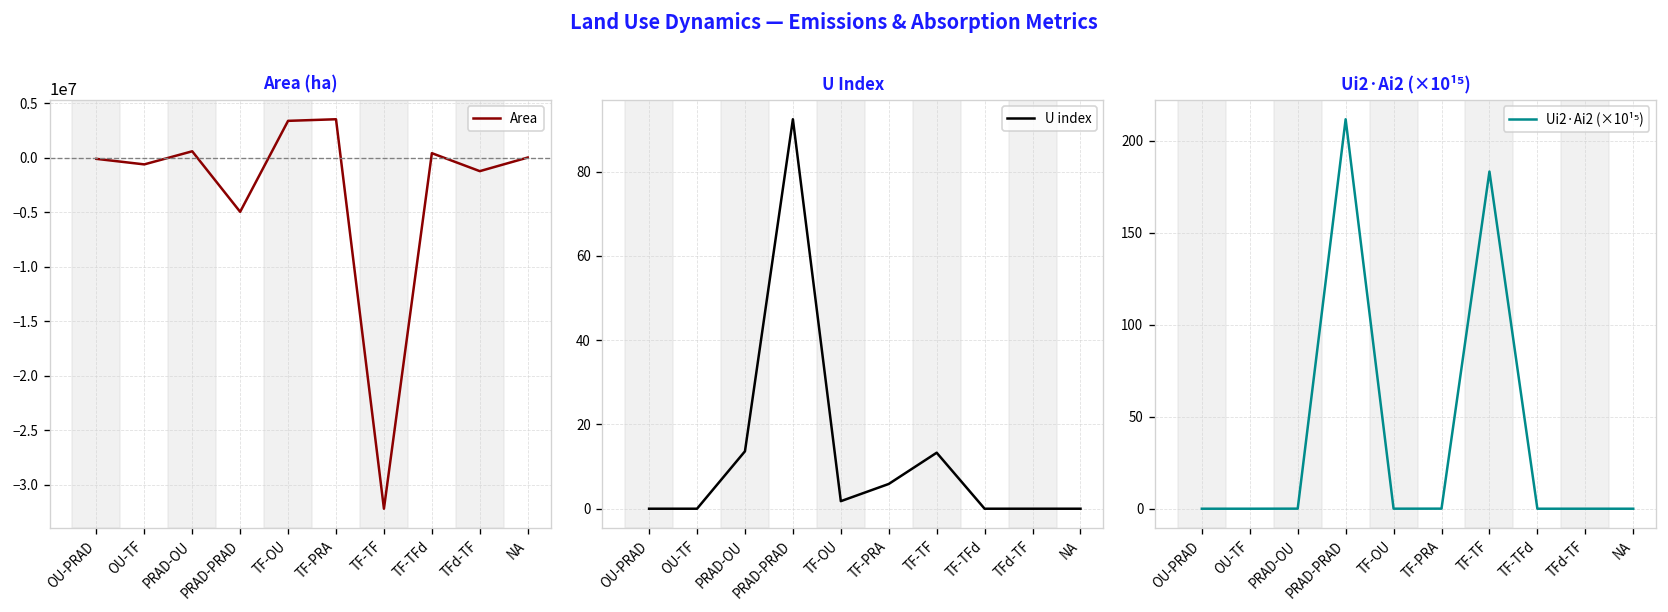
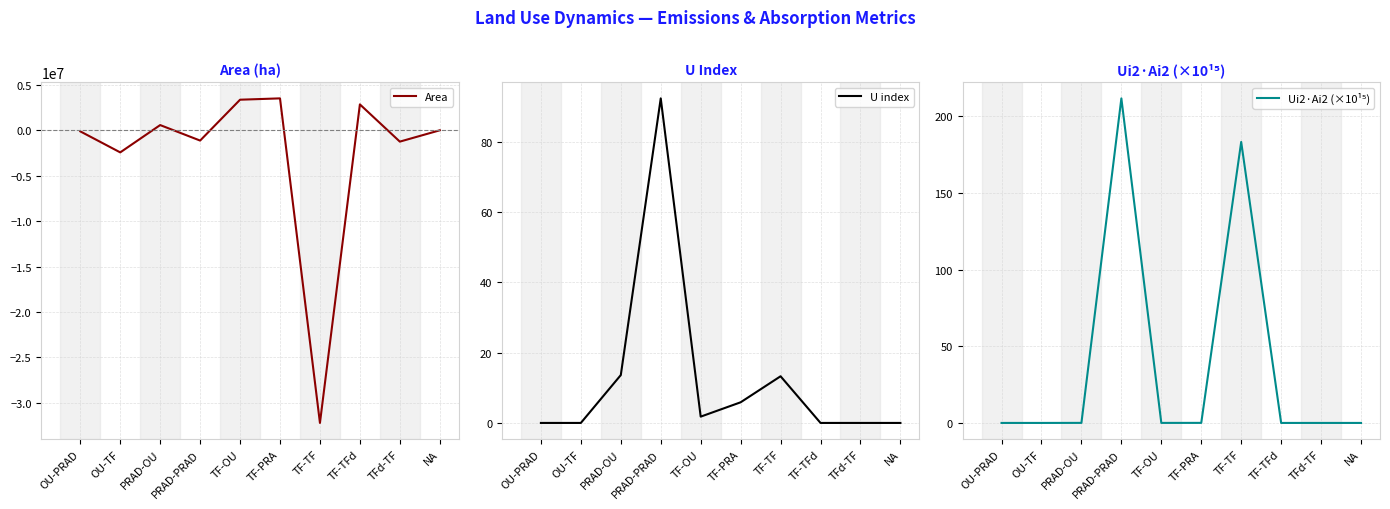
Area (ha), OU-TF: -1000000 -> -2000000
Area (ha), PRAD-PRAD: -5000000 -> -1000000
Area (ha), TF-TFd: 0 -> 3000000
